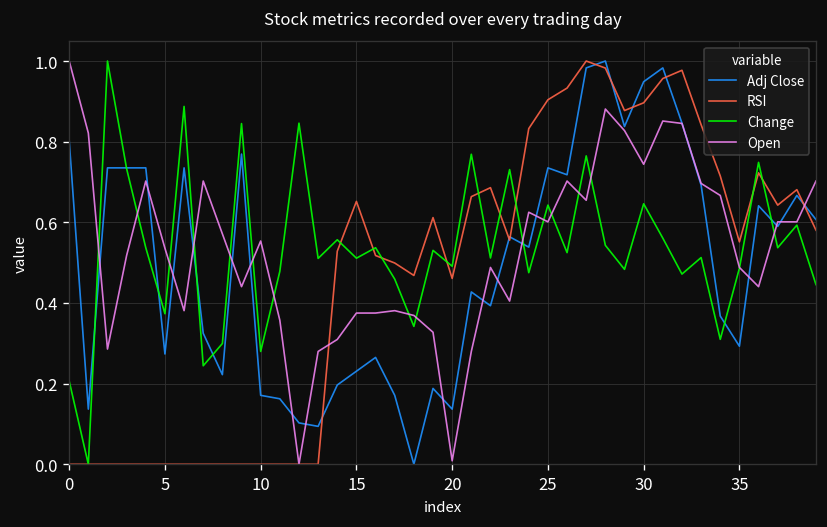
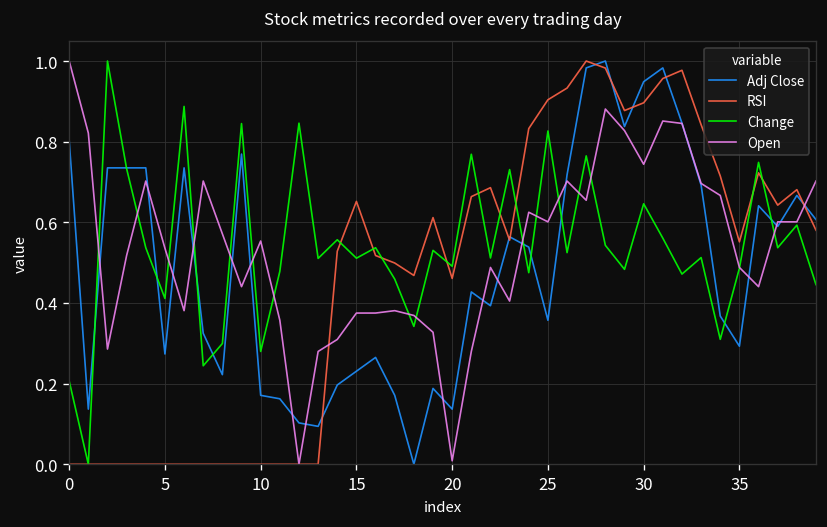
Change, 5: 0.37 -> 0.41
Adj Close, 25: 0.74 -> 0.36
Change, 25: 0.64 -> 0.83
